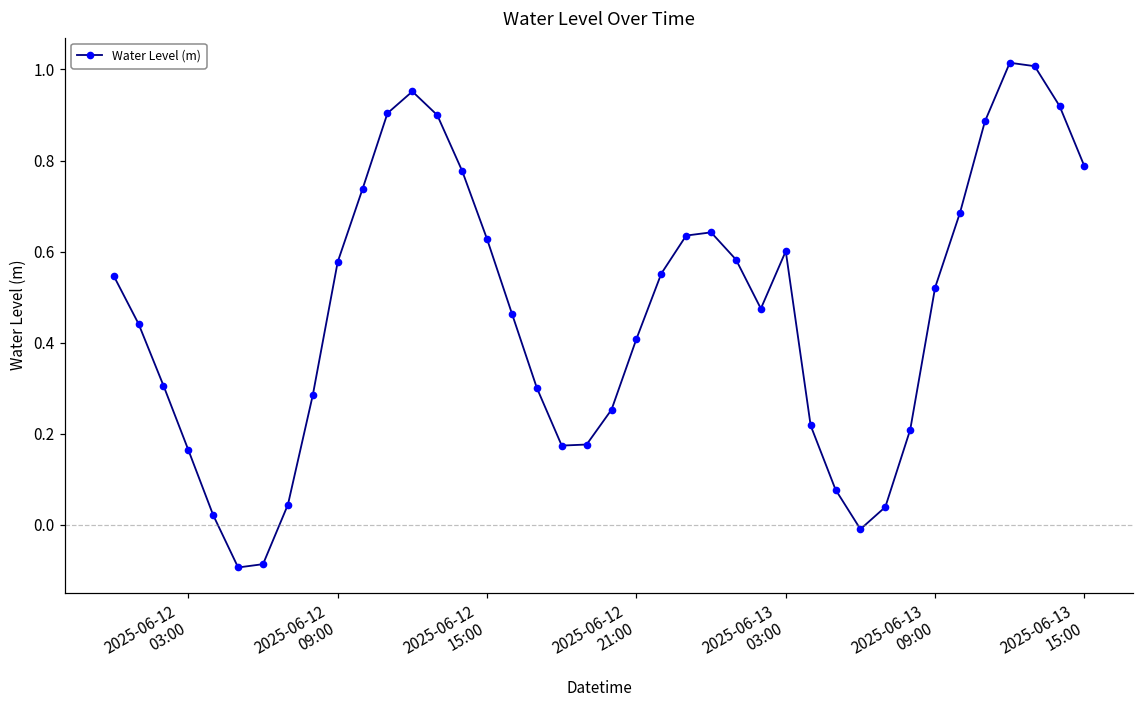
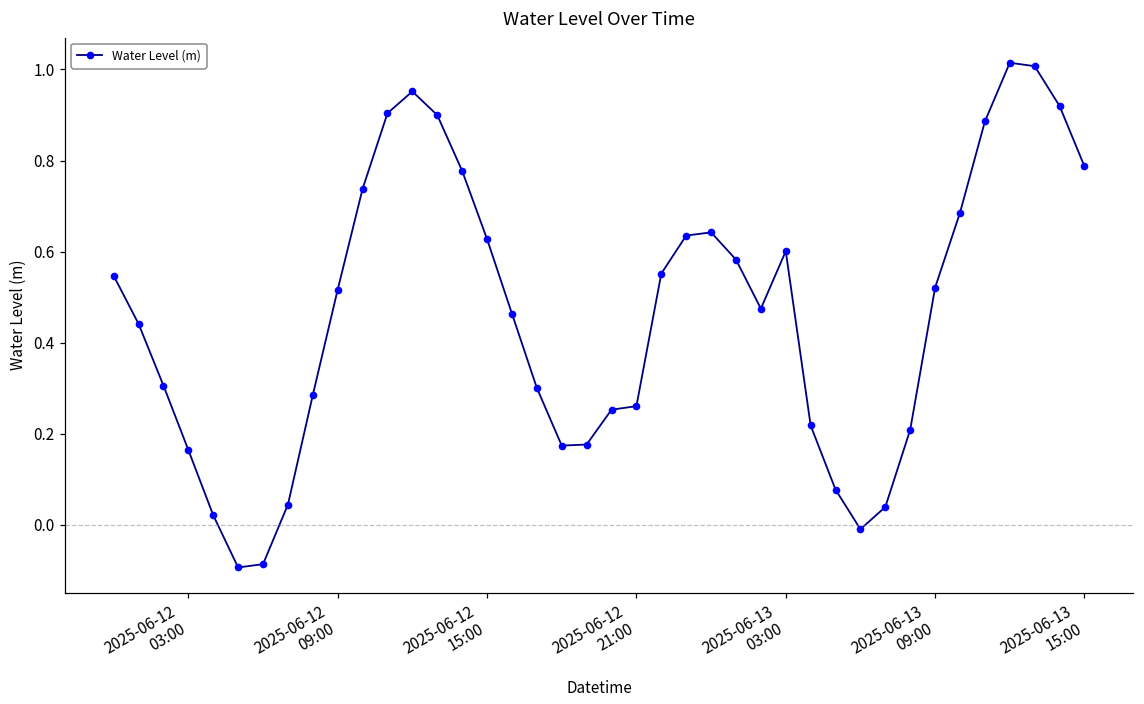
2025-06-12 09:00: 0.58 -> 0.52
2025-06-12 21:00: 0.41 -> 0.26
